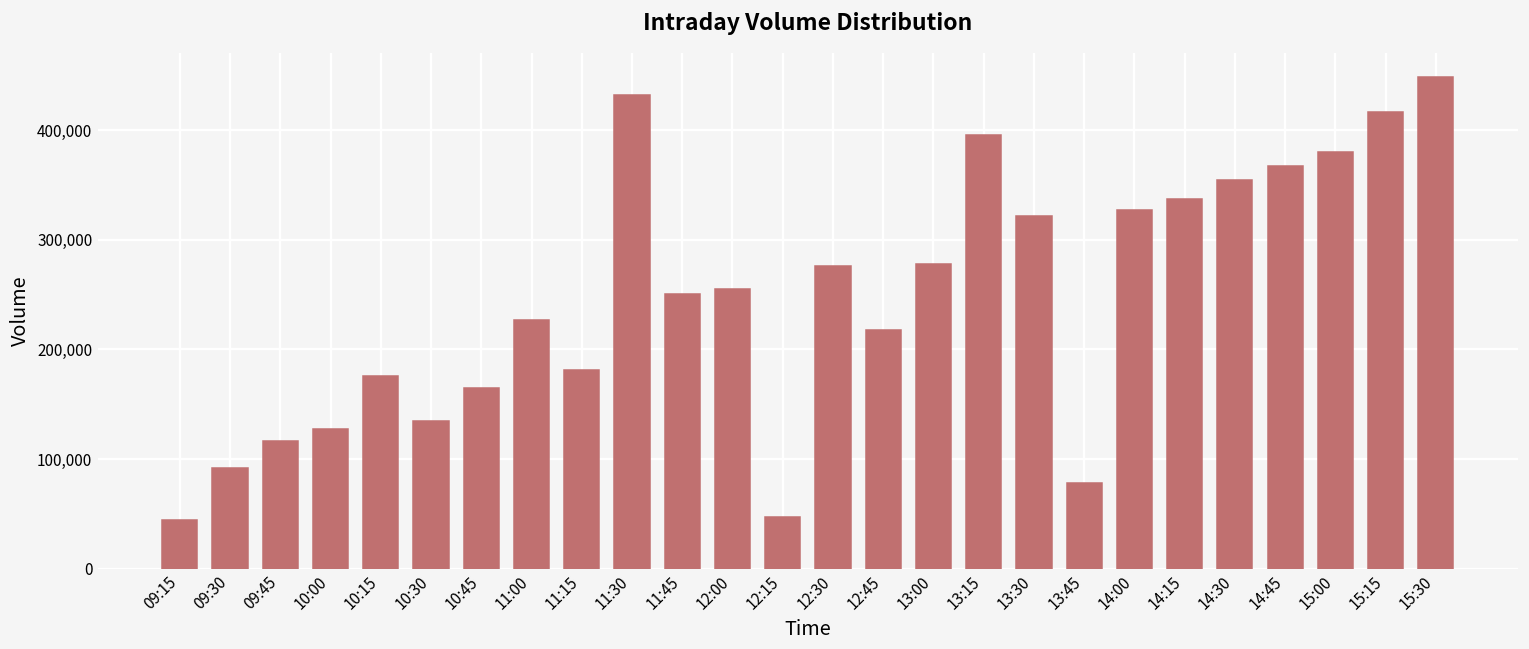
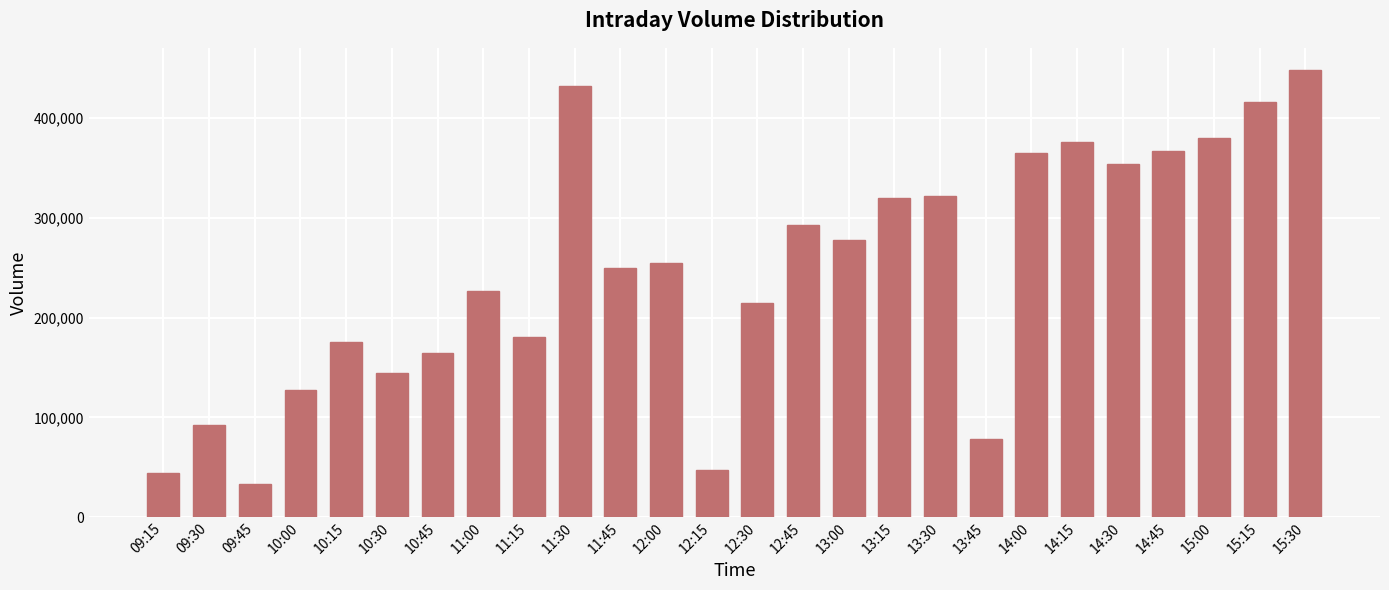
09:45: 120,000 -> 30,000
10:30: 130,000 -> 140,000
12:30: 280,000 -> 210,000
12:45: 220,000 -> 290,000
13:15: 400,000 -> 320,000
14:00: 330,000 -> 360,000
14:15: 340,000 -> 380,000
